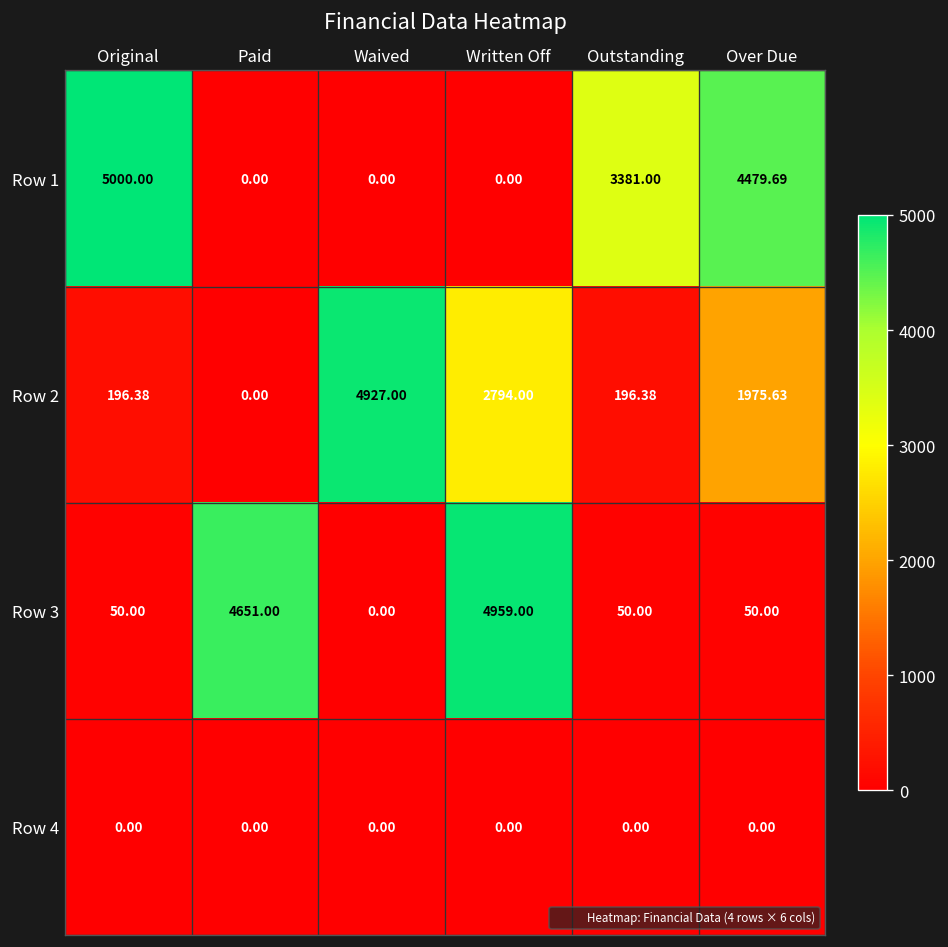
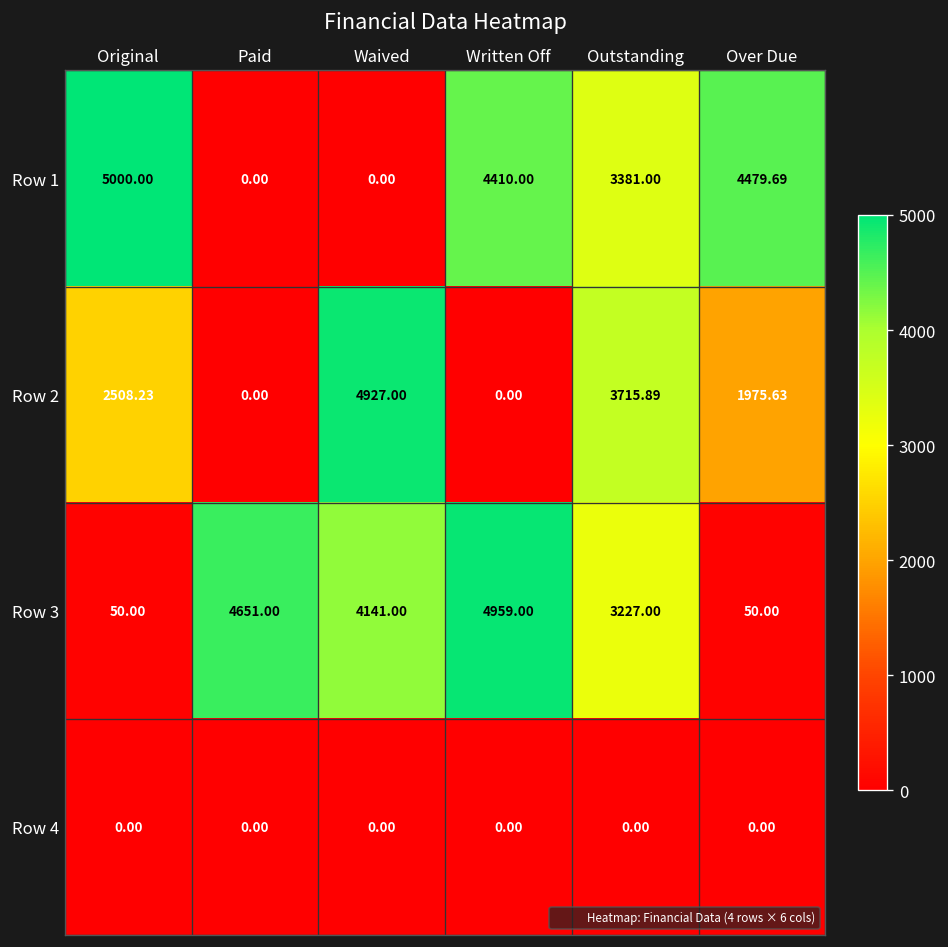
Row 1, Written Off: 0.00 -> 4410.00
Row 2, Original: 196.38 -> 2508.23
Row 2, Written Off: 2794.00 -> 0.00
Row 2, Outstanding: 196.38 -> 3715.89
Row 3, Waived: 0.00 -> 4141.00
Row 3, Outstanding: 50.00 -> 3227.00
